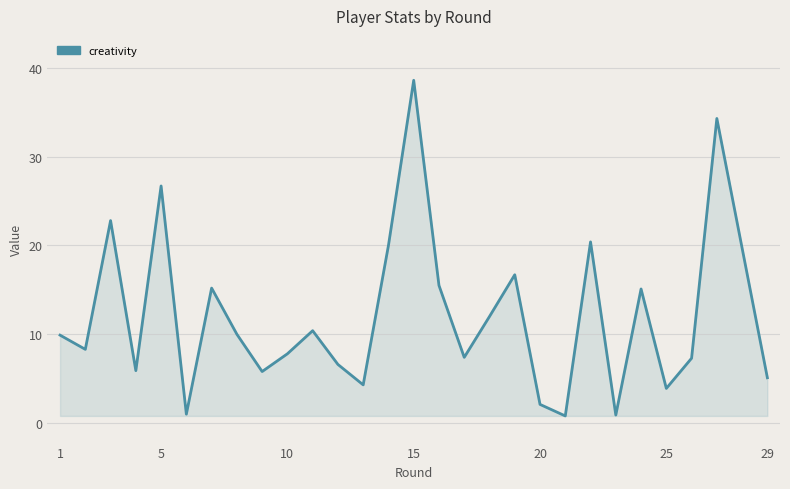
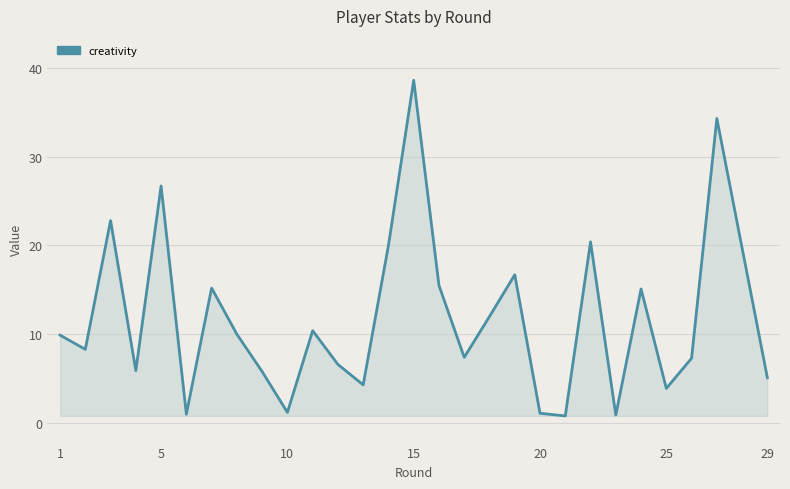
10: 8 -> 1
20: 2 -> 1
